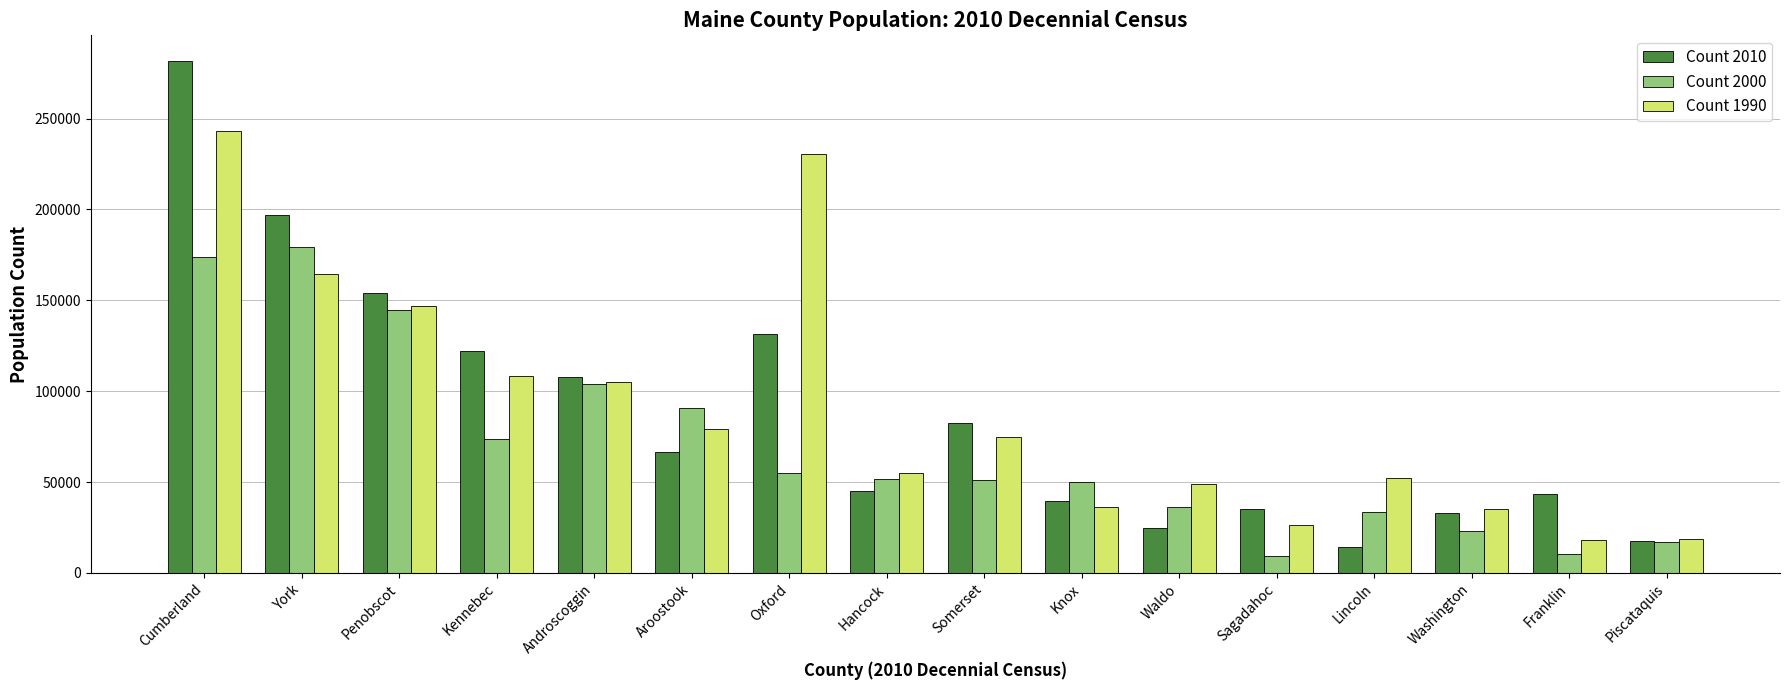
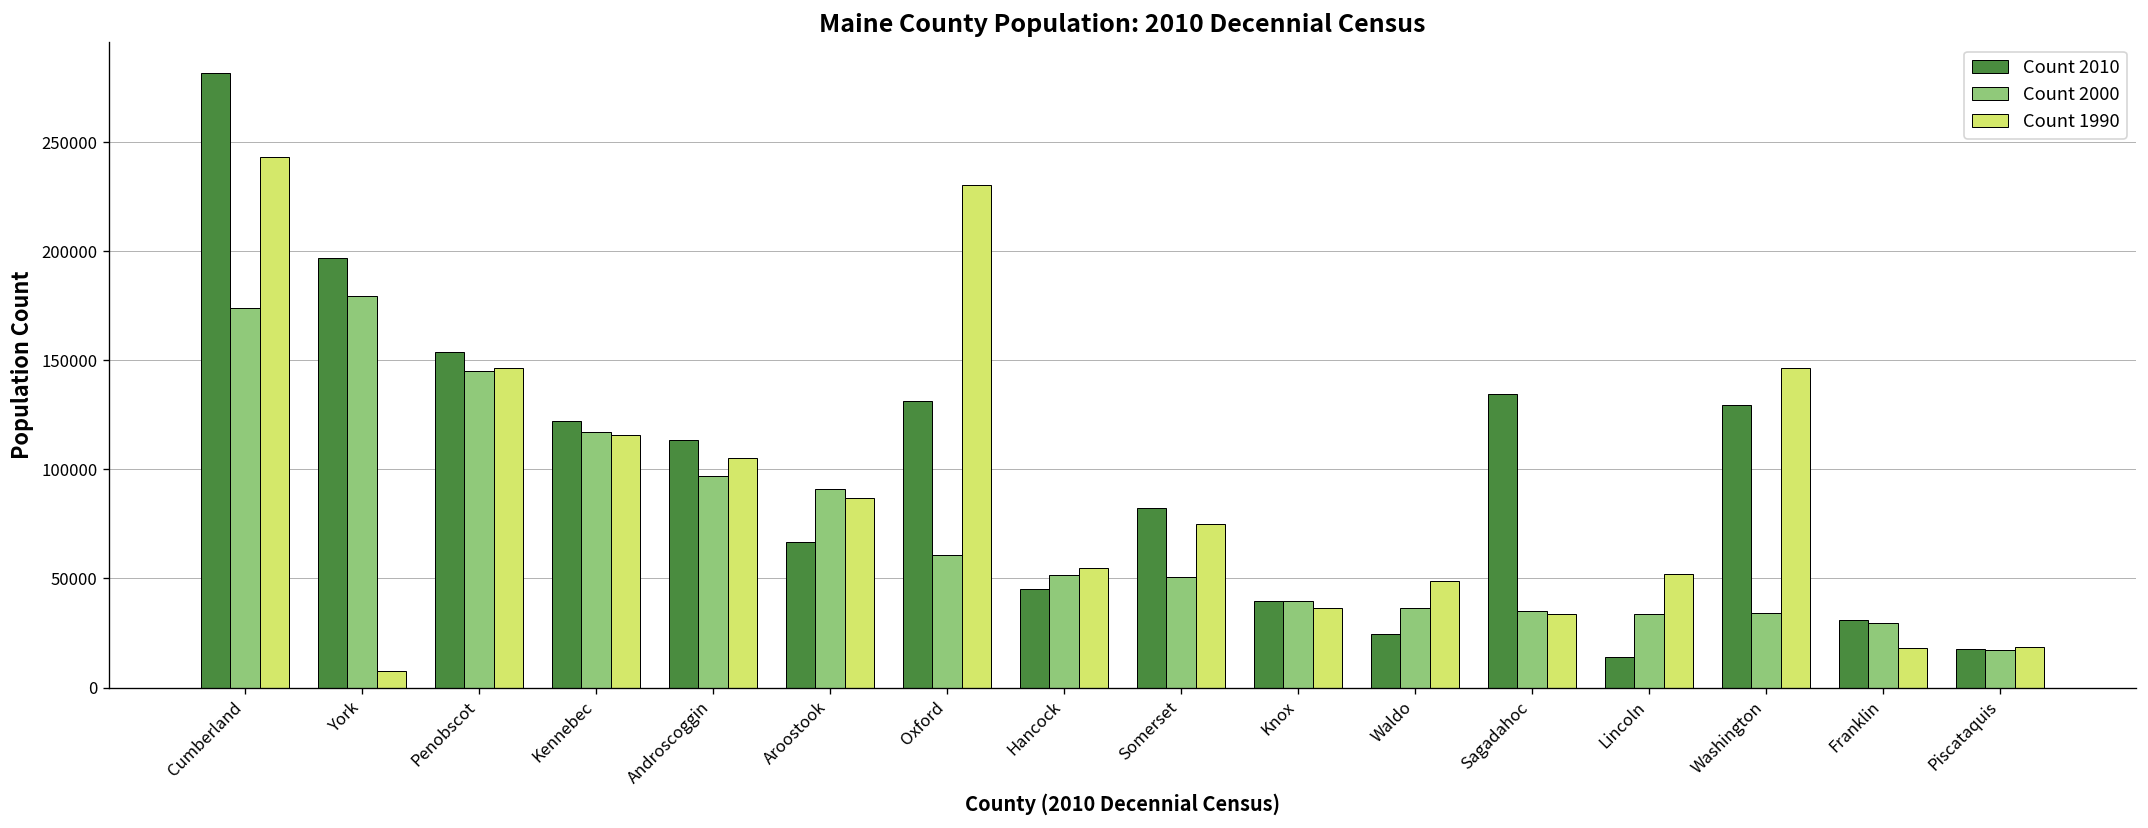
Count 1990, York: 165000 -> 8000
Count 2000, Kennebec: 74000 -> 117000
Count 1990, Kennebec: 109000 -> 116000
Count 2010, Androscoggin: 108000 -> 113000
Count 2000, Androscoggin: 104000 -> 97000
Count 1990, Aroostook: 79000 -> 87000
Count 2000, Oxford: 55000 -> 61000
Count 2000, Knox: 50000 -> 40000
Count 2010, Sagadahoc: 35000 -> 135000
Count 2000, Sagadahoc: 9000 -> 35000
Count 1990, Sagadahoc: 27000 -> 34000
Count 2010, Washington: 33000 -> 130000
Count 2000, Washington: 23000 -> 34000
Count 1990, Washington: 35000 -> 146000
Count 2010, Franklin: 44000 -> 31000
Count 2000, Franklin: 11000 -> 29000
